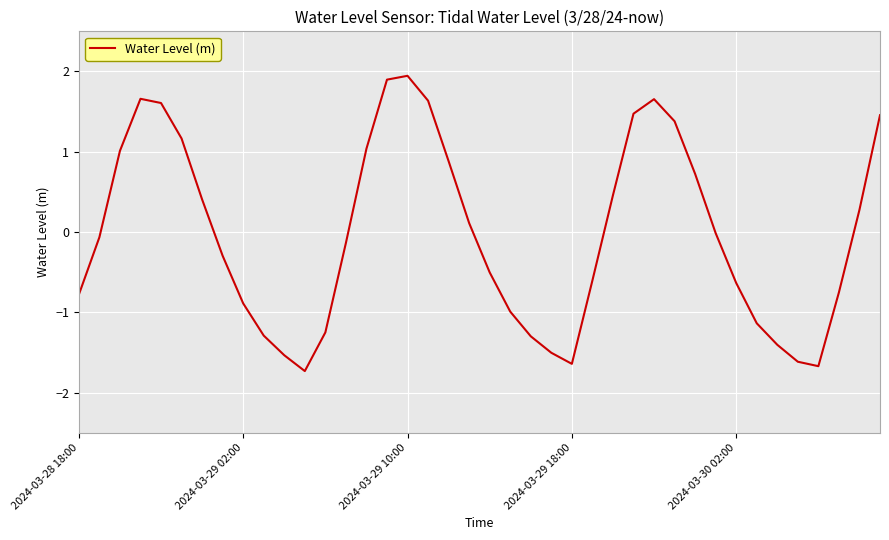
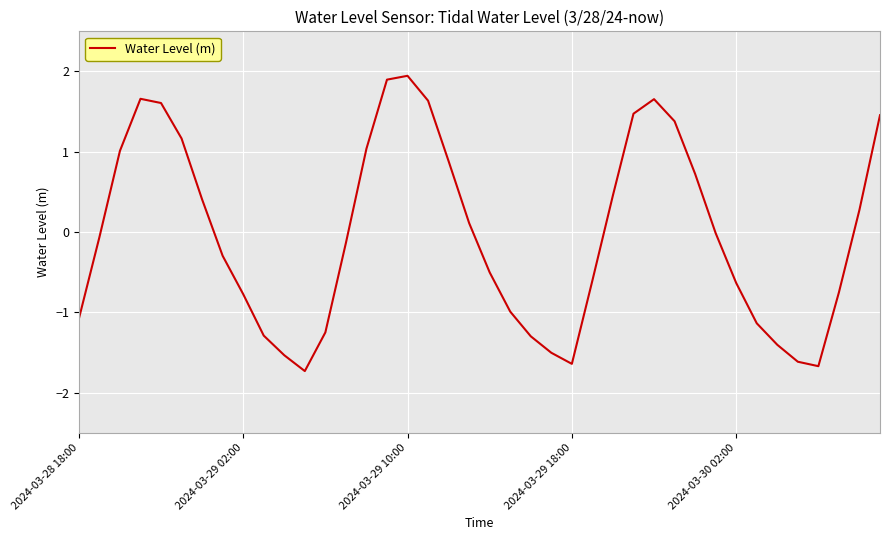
2024-03-28 18:00: -0.8 -> -1.1
2024-03-29 02:00: -0.9 -> -0.8
